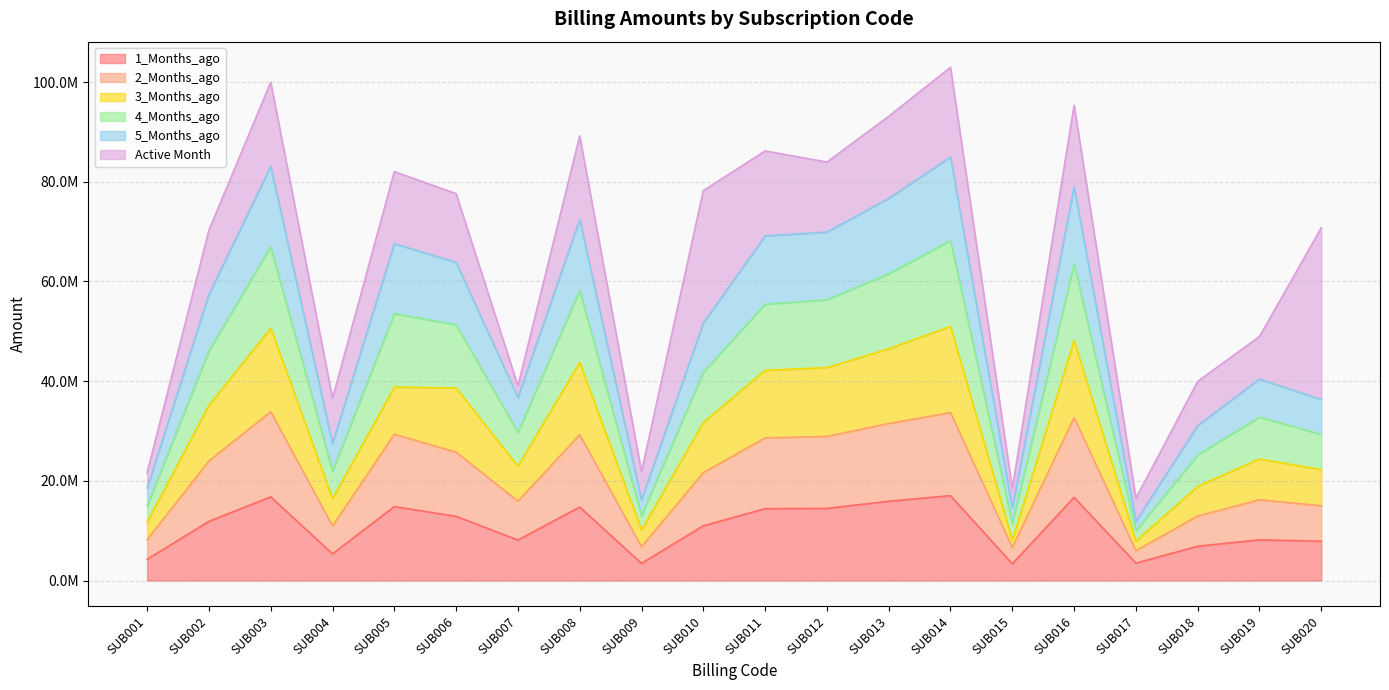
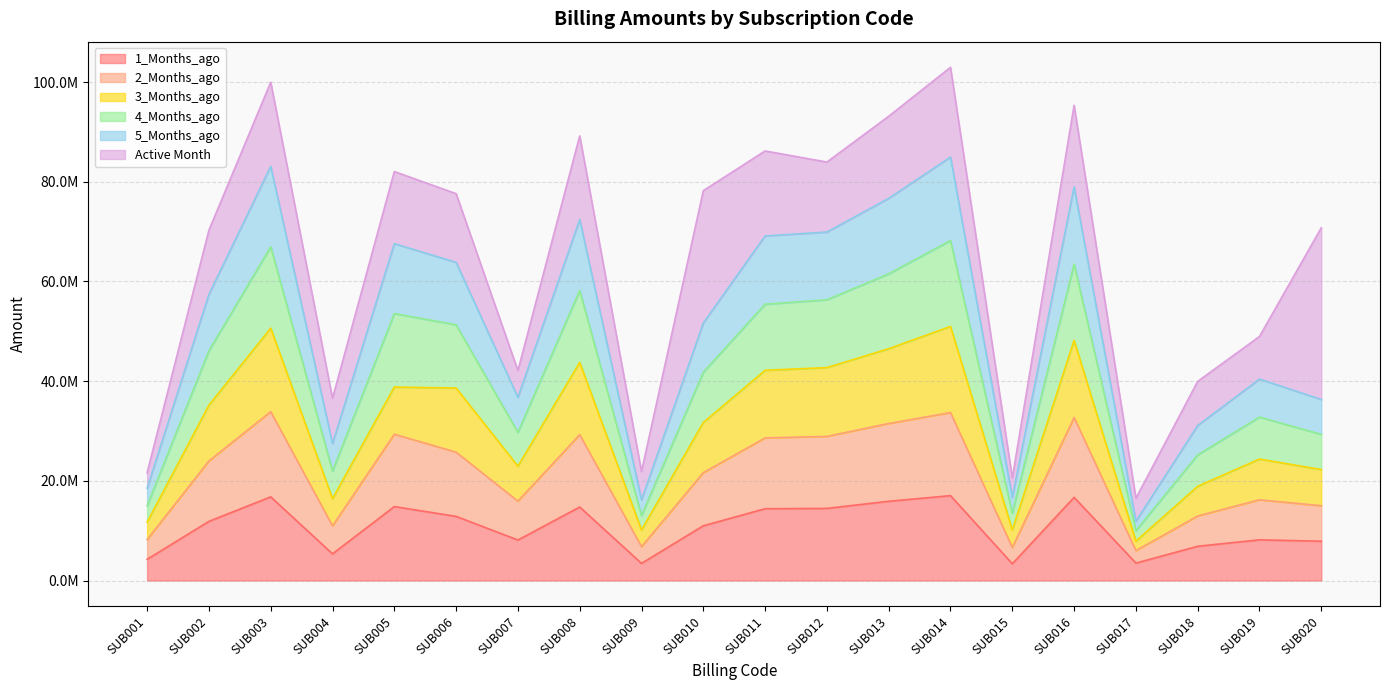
Active Month, SUB007: 2000000 -> 5000000
3_Months_ago, SUB015: 1000000 -> 4000000
